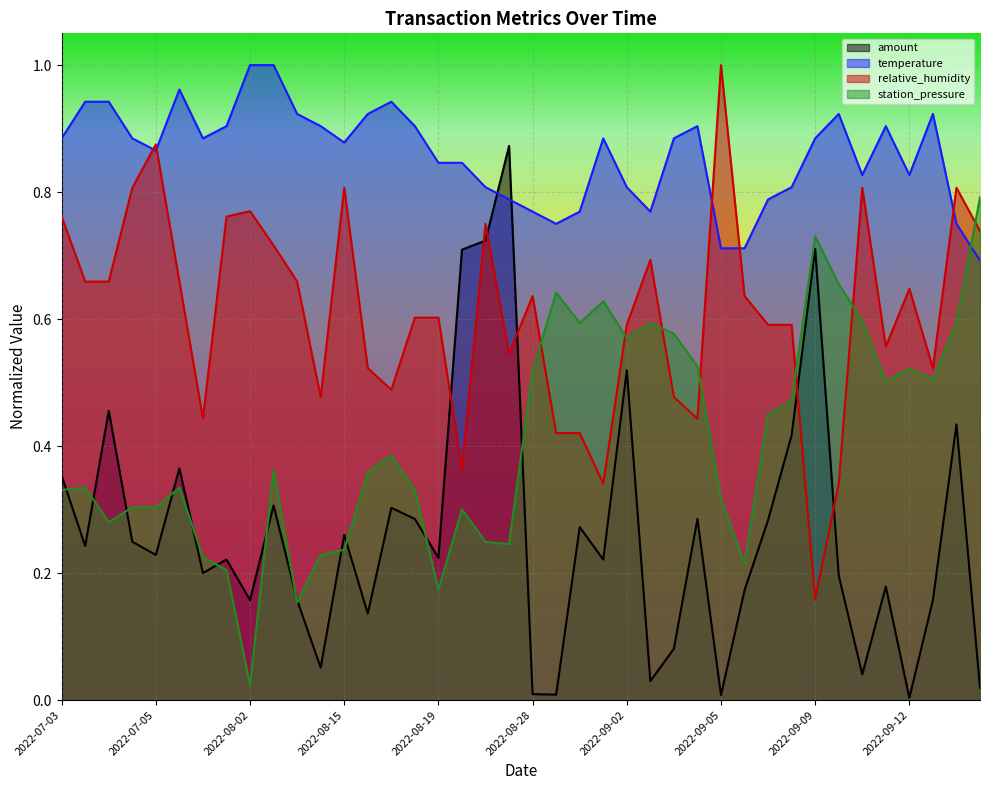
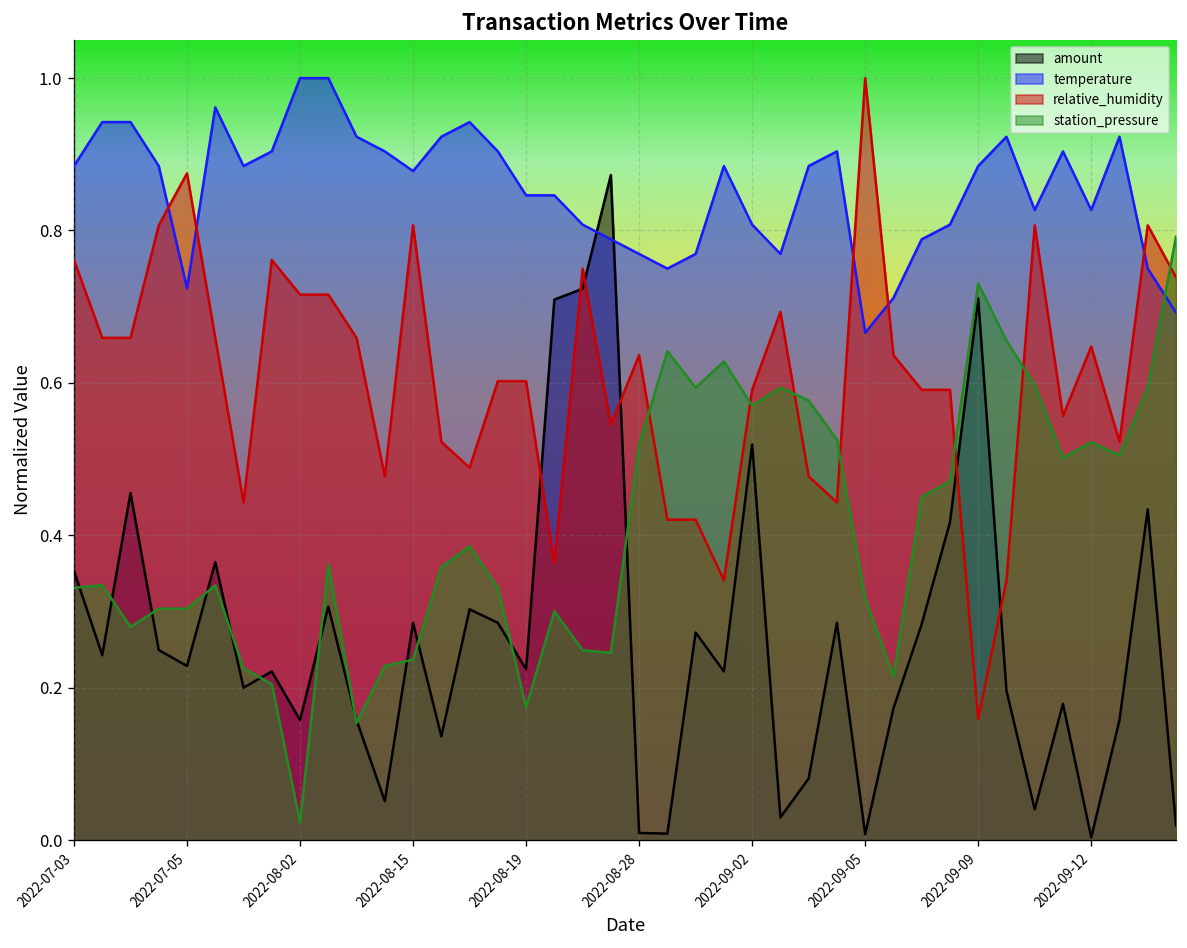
temperature, 2022-07-05: 0.87 -> 0.72
relative_humidity, 2022-08-02: 0.77 -> 0.72
amount, 2022-08-15: 0.26 -> 0.29
temperature, 2022-09-05: 0.71 -> 0.67
